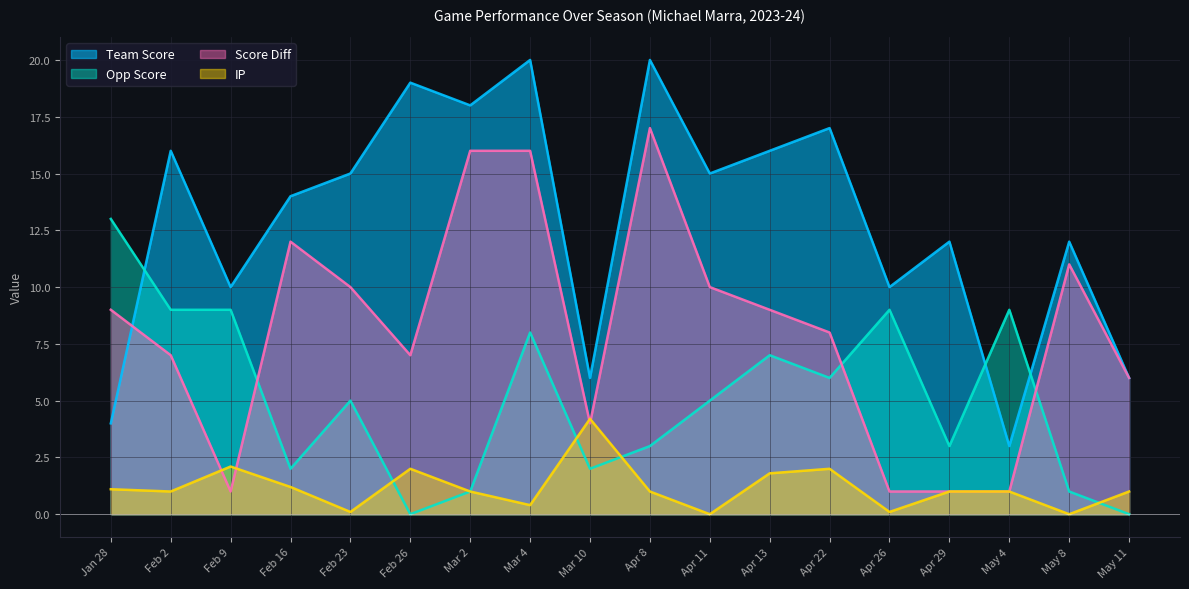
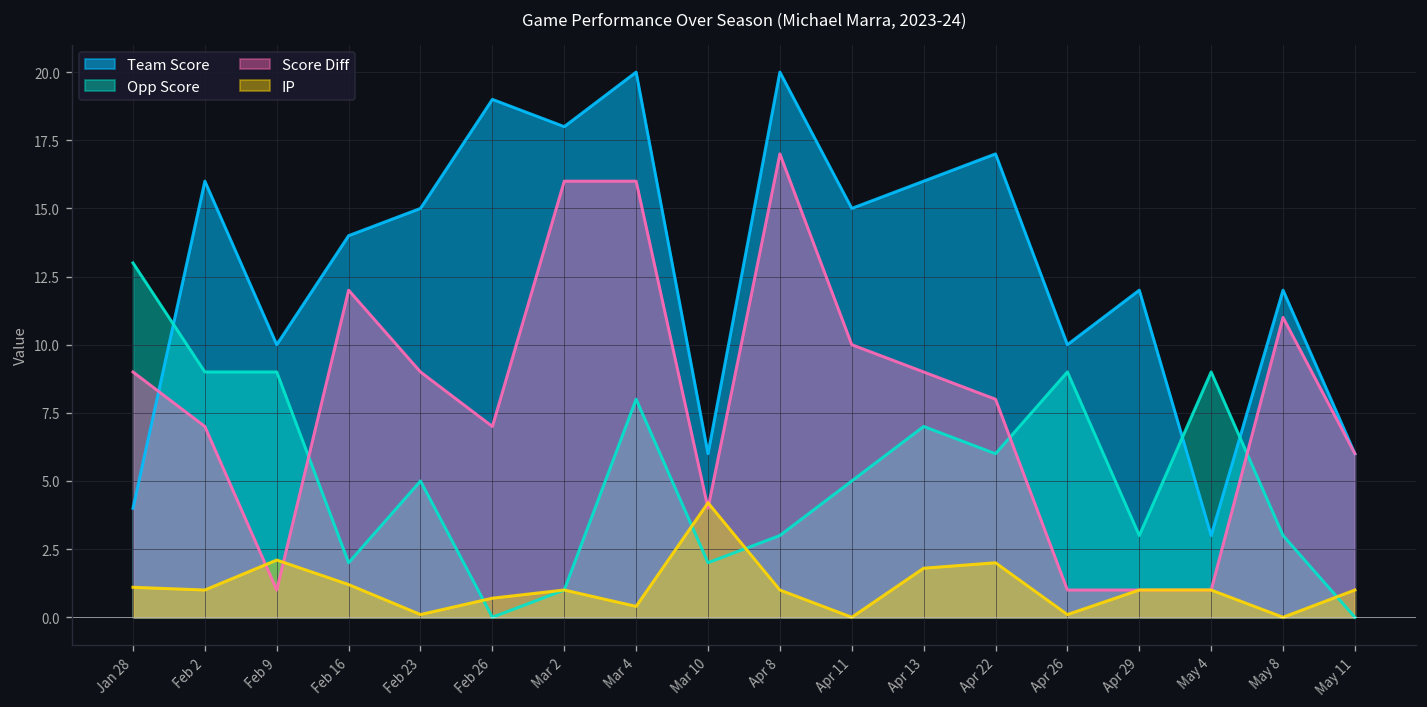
Score Diff, Feb 23: 10 -> 9
IP, Feb 26: 2.0 -> 0.7
Opp Score, May 8: 1 -> 3
